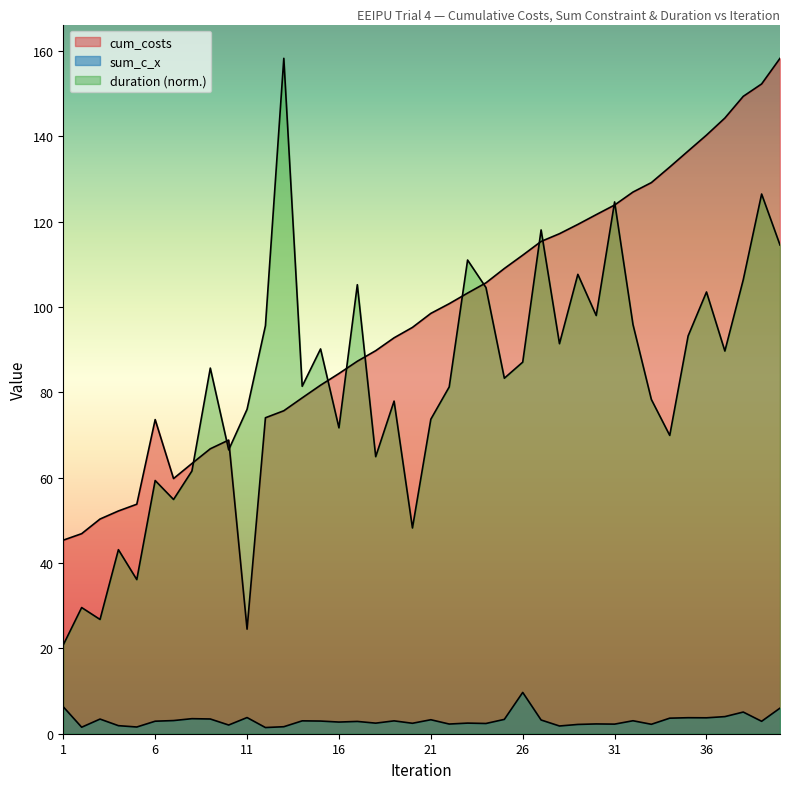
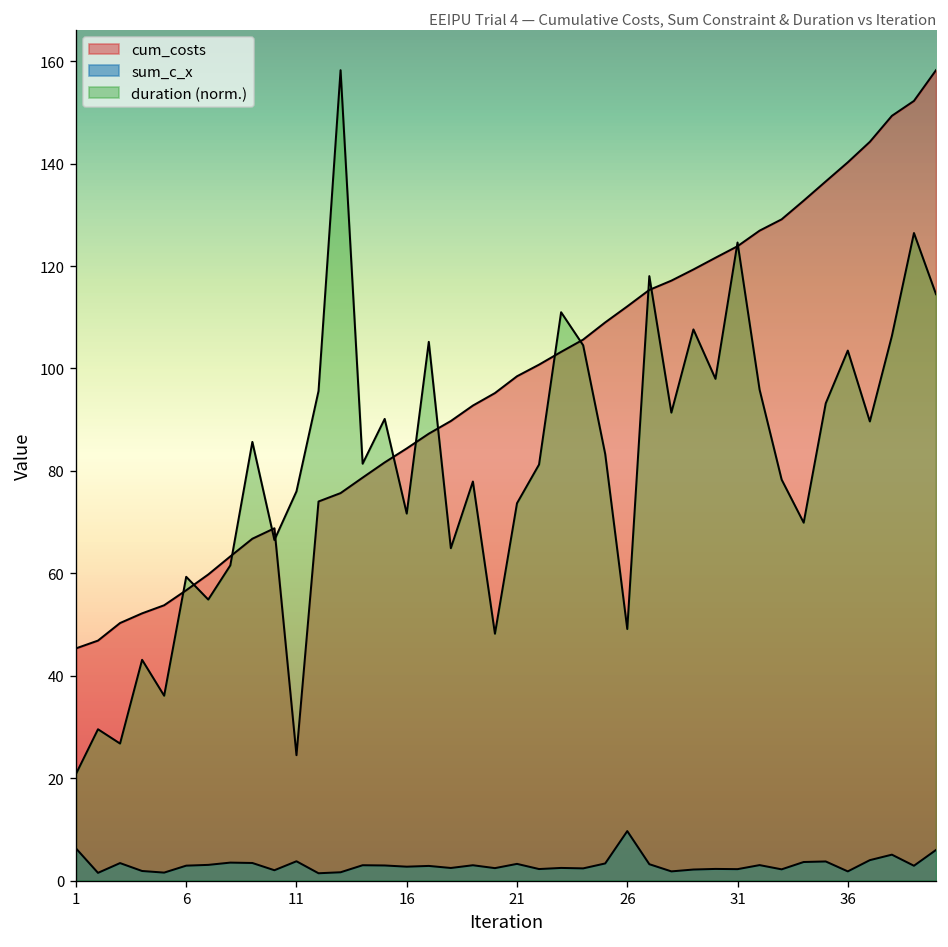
cum_costs, 6: 74 -> 57
duration (norm.), 26: 87 -> 49
sum_c_x, 36: 4 -> 2
